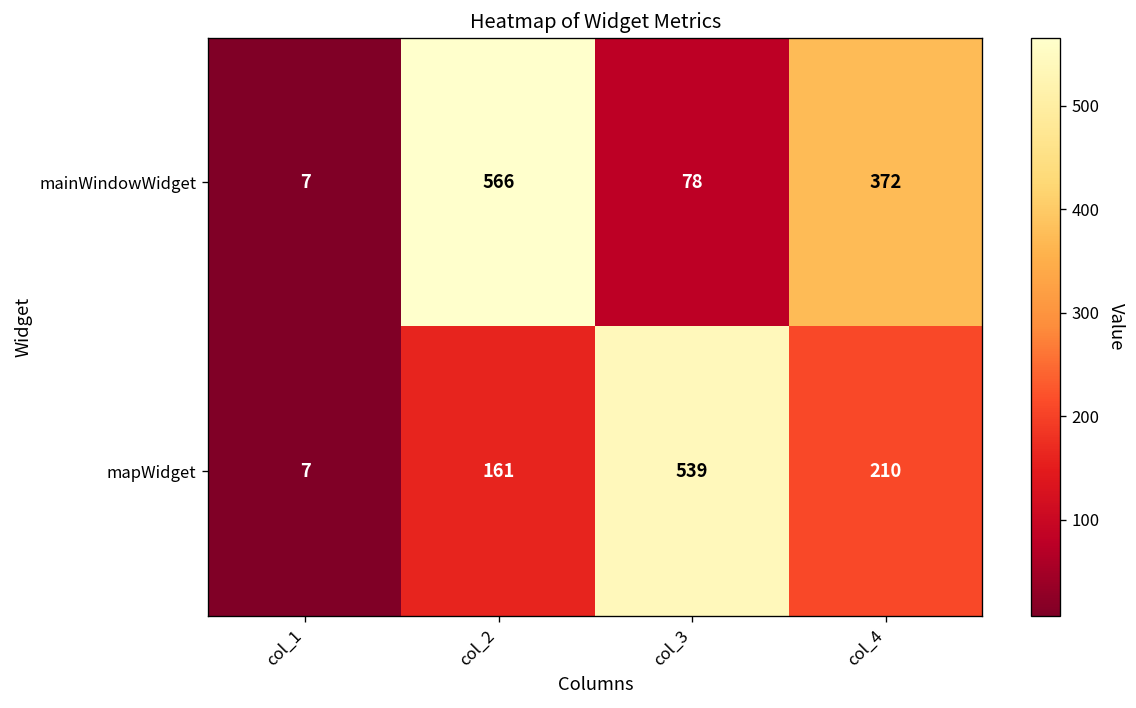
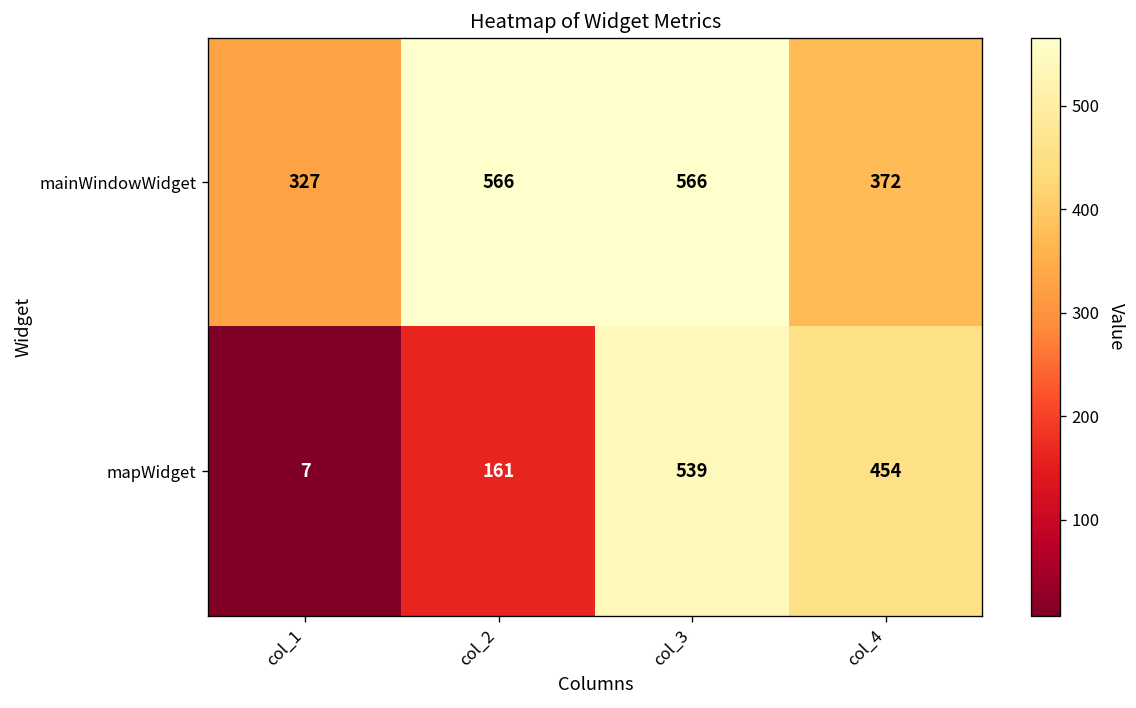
mainWindowWidget, col_1: 7 -> 327
mainWindowWidget, col_3: 78 -> 566
mapWidget, col_4: 210 -> 454
